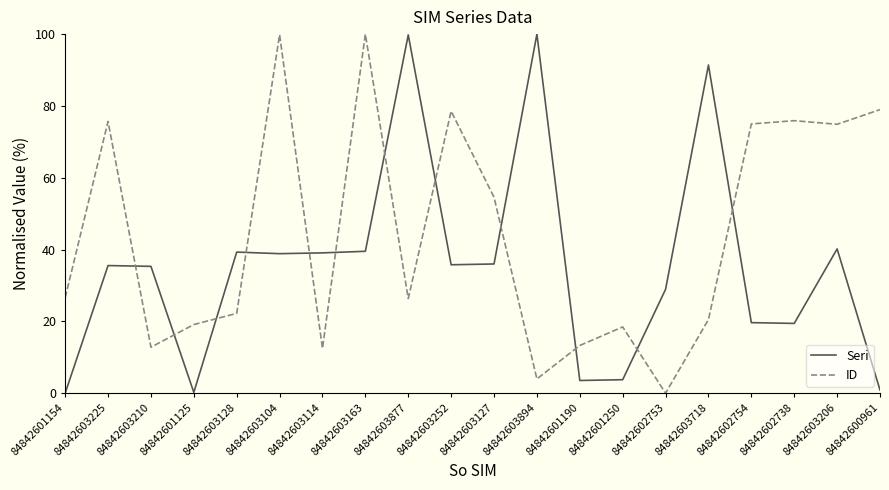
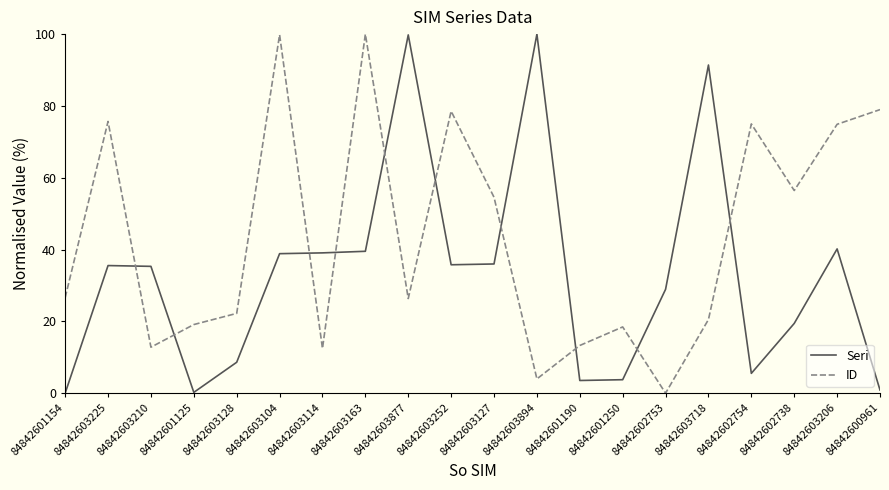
Seri, 84842603128: 39 -> 9
Seri, 84842602754: 20 -> 6
ID, 84842602738: 76 -> 56
